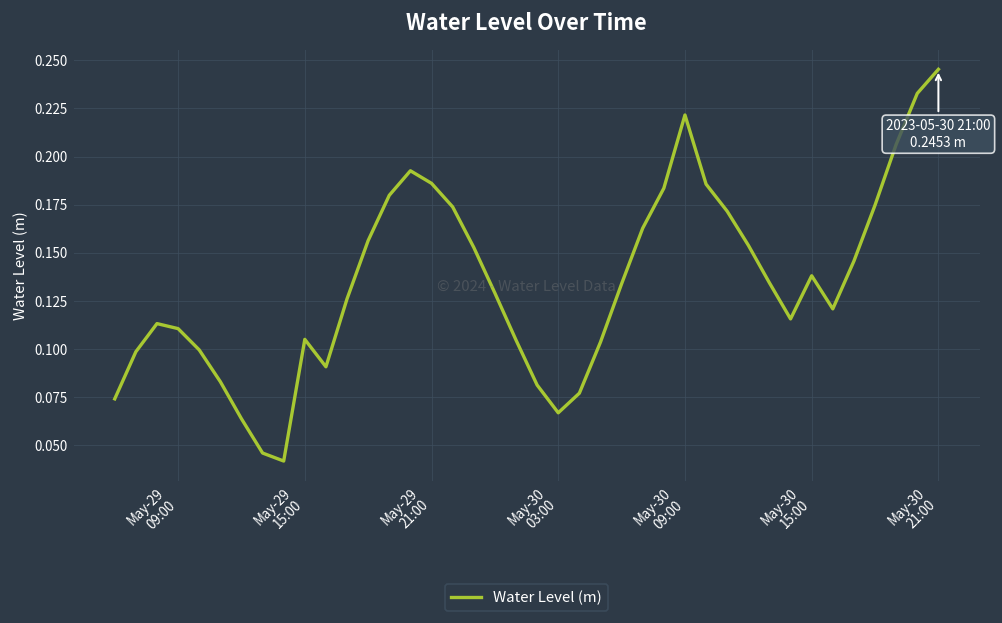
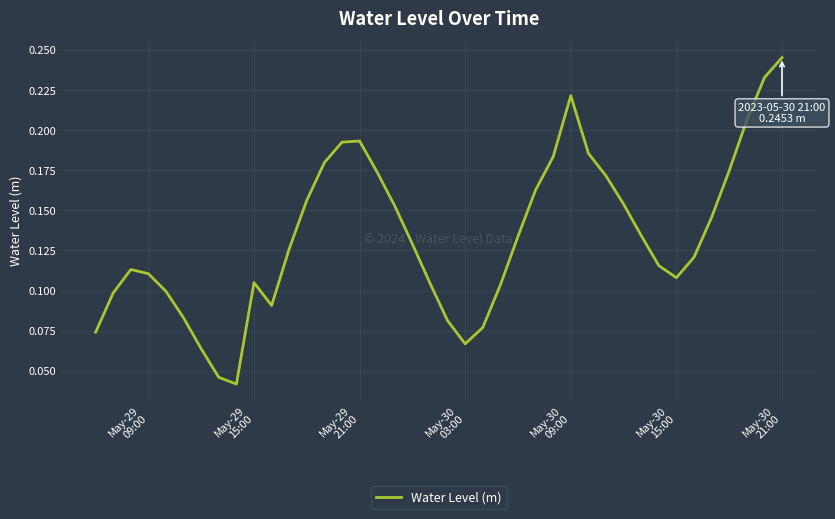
May-29 21:00: 0.186 -> 0.193
May-30 15:00: 0.138 -> 0.108
